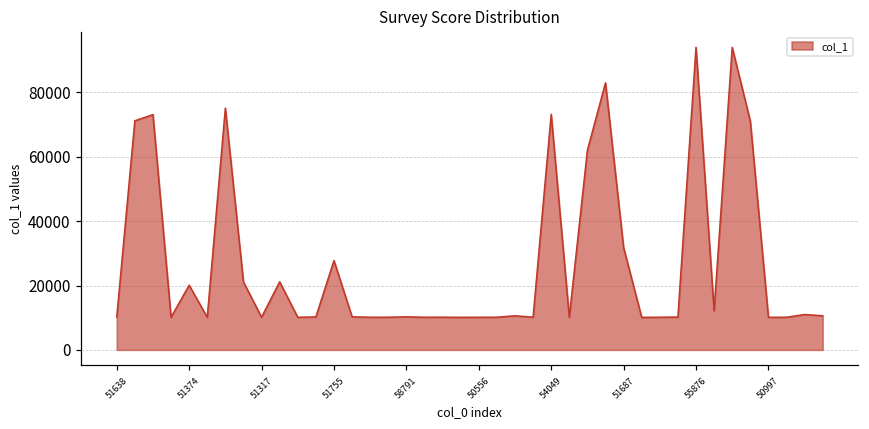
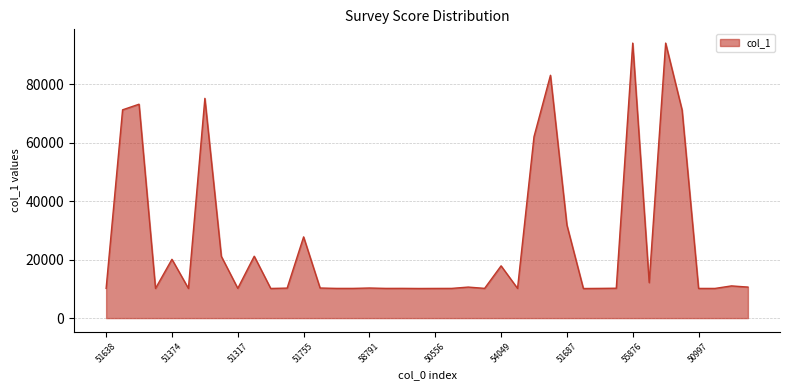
54049: 73000 -> 18000
